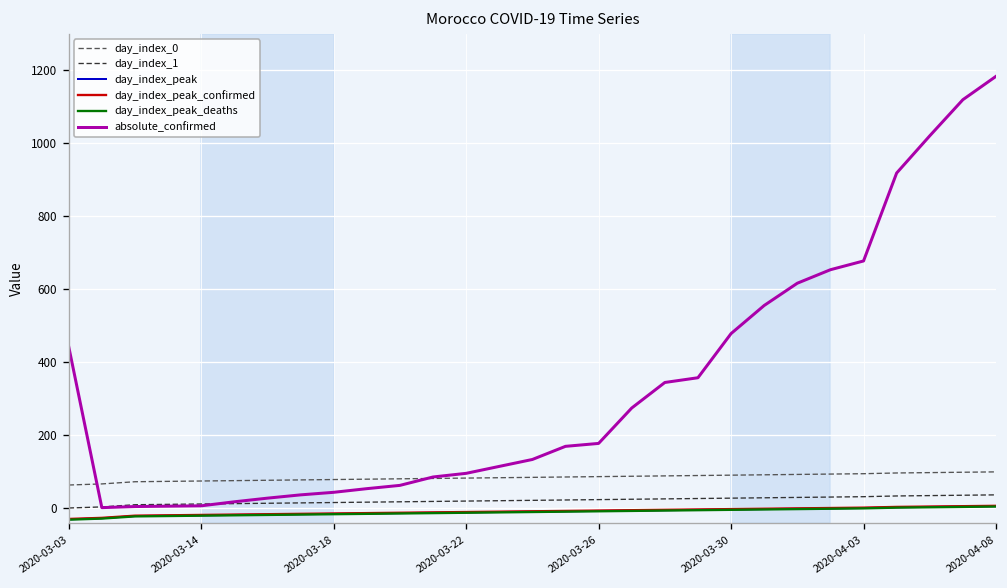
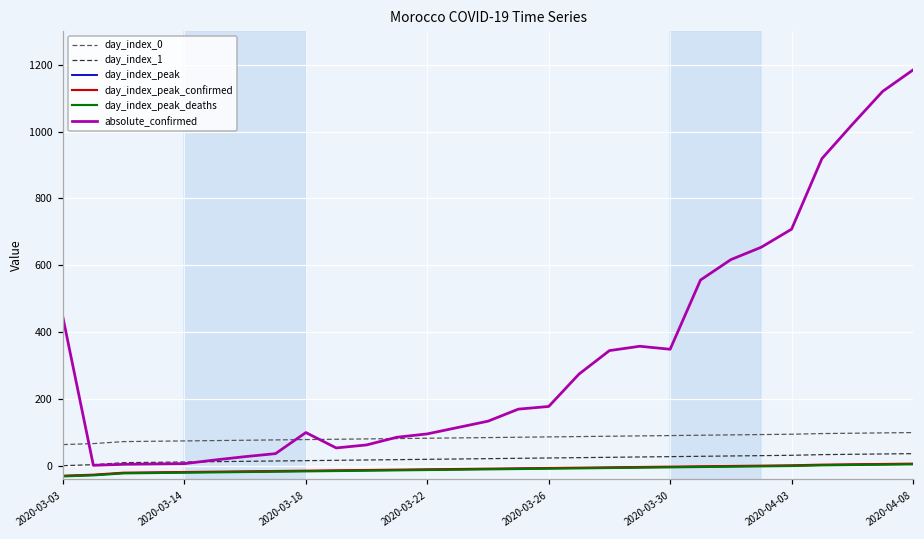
absolute_confirmed, 2020-03-18: 40 -> 100
absolute_confirmed, 2020-03-30: 480 -> 350
absolute_confirmed, 2020-04-03: 680 -> 710
